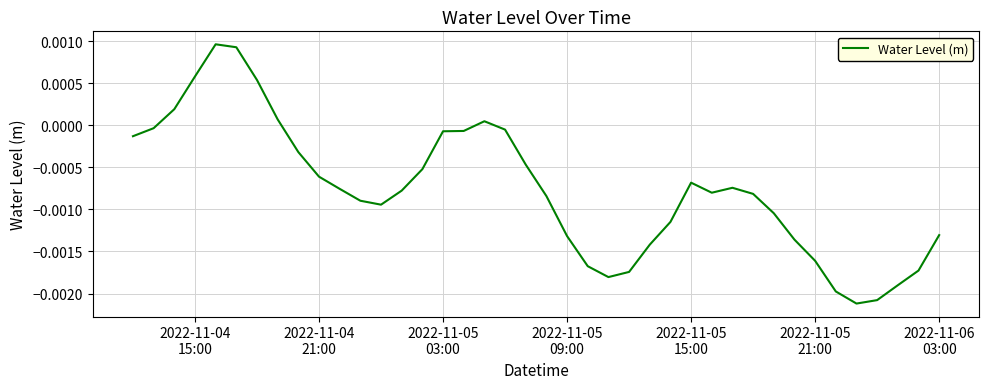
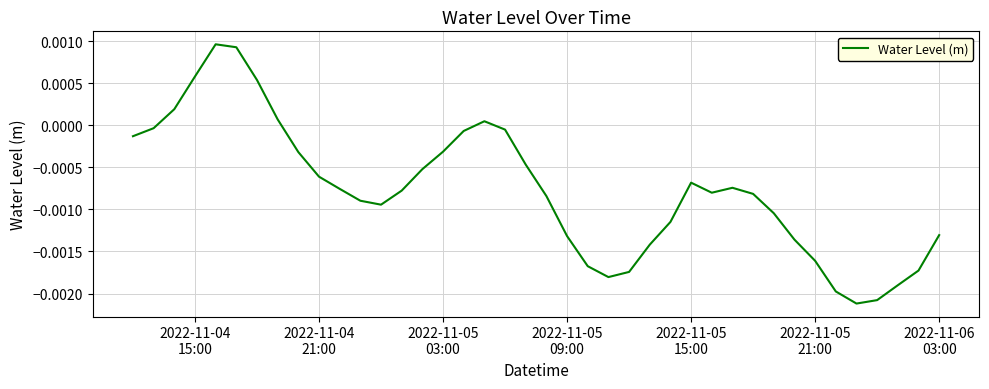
2022-11-05 03:00: -0.0001 -> -0.0003
